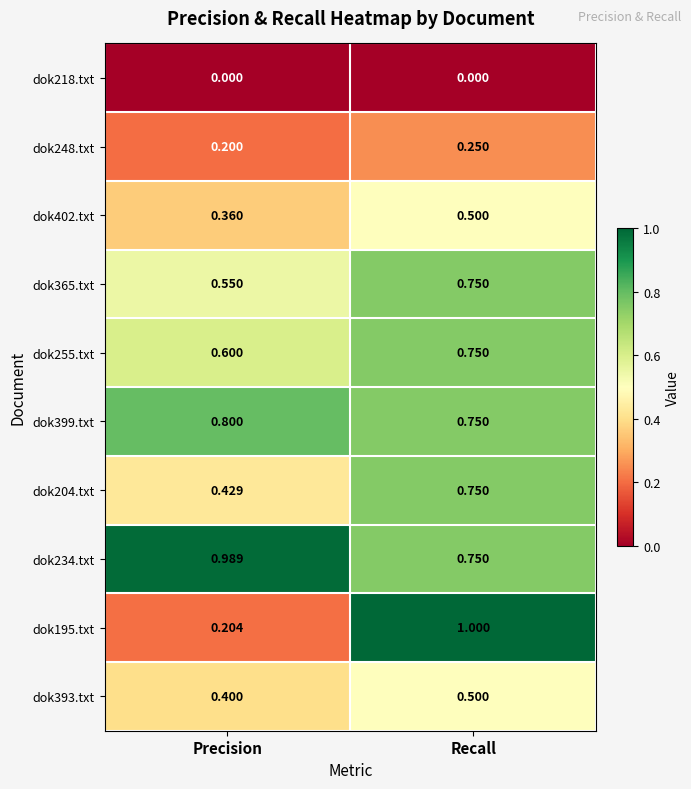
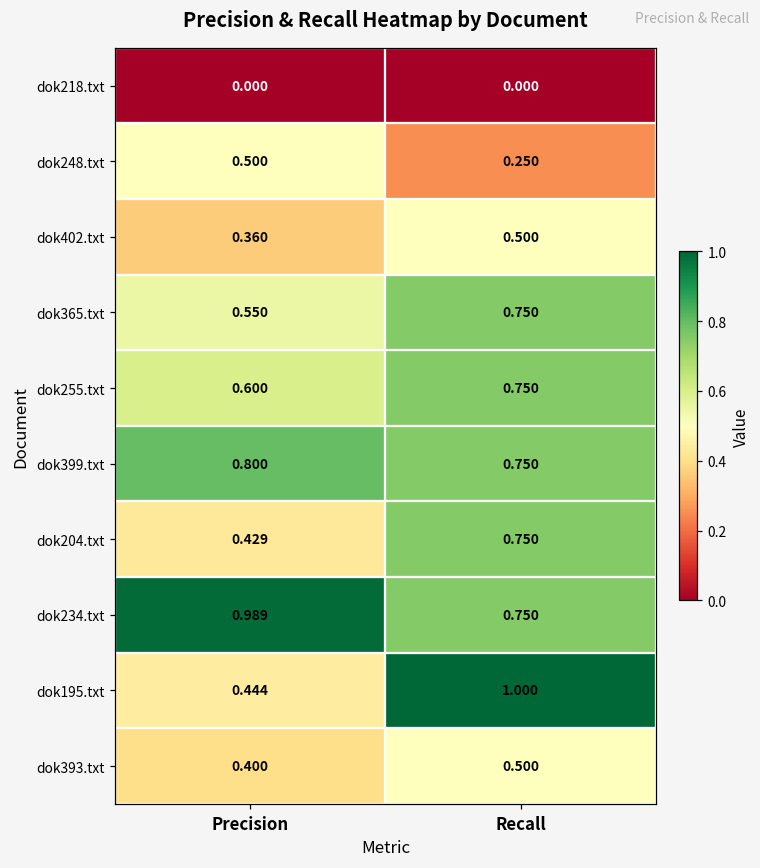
dok248.txt, Precision: 0.200 -> 0.500
dok195.txt, Precision: 0.204 -> 0.444
